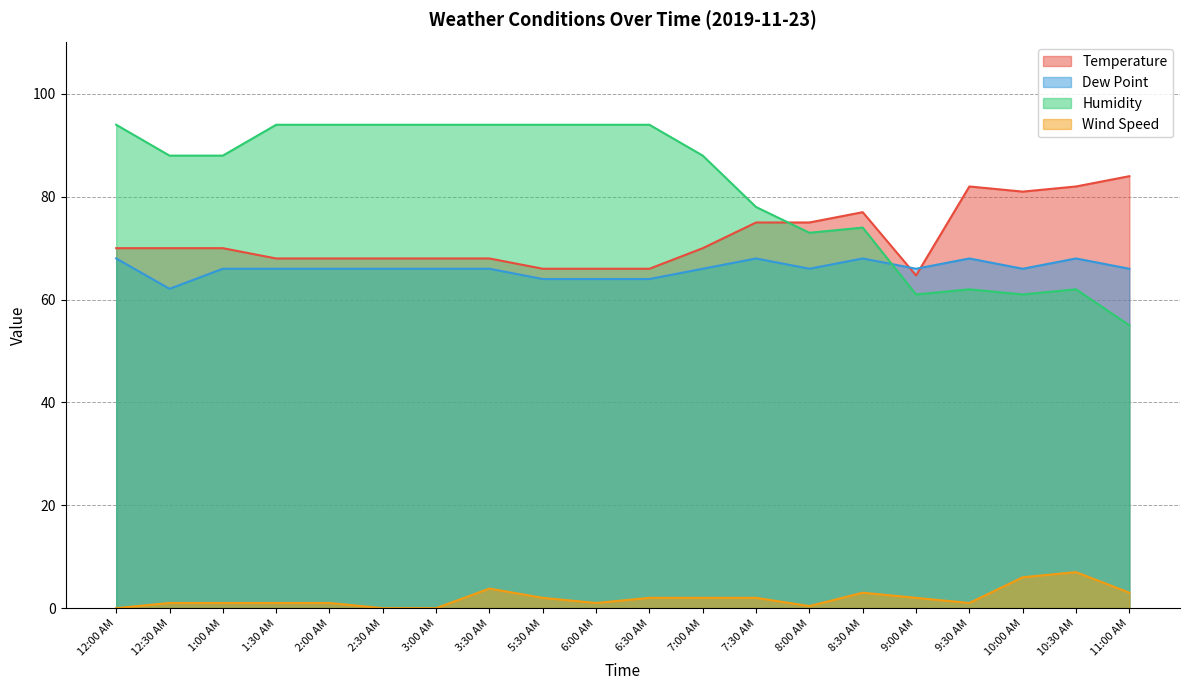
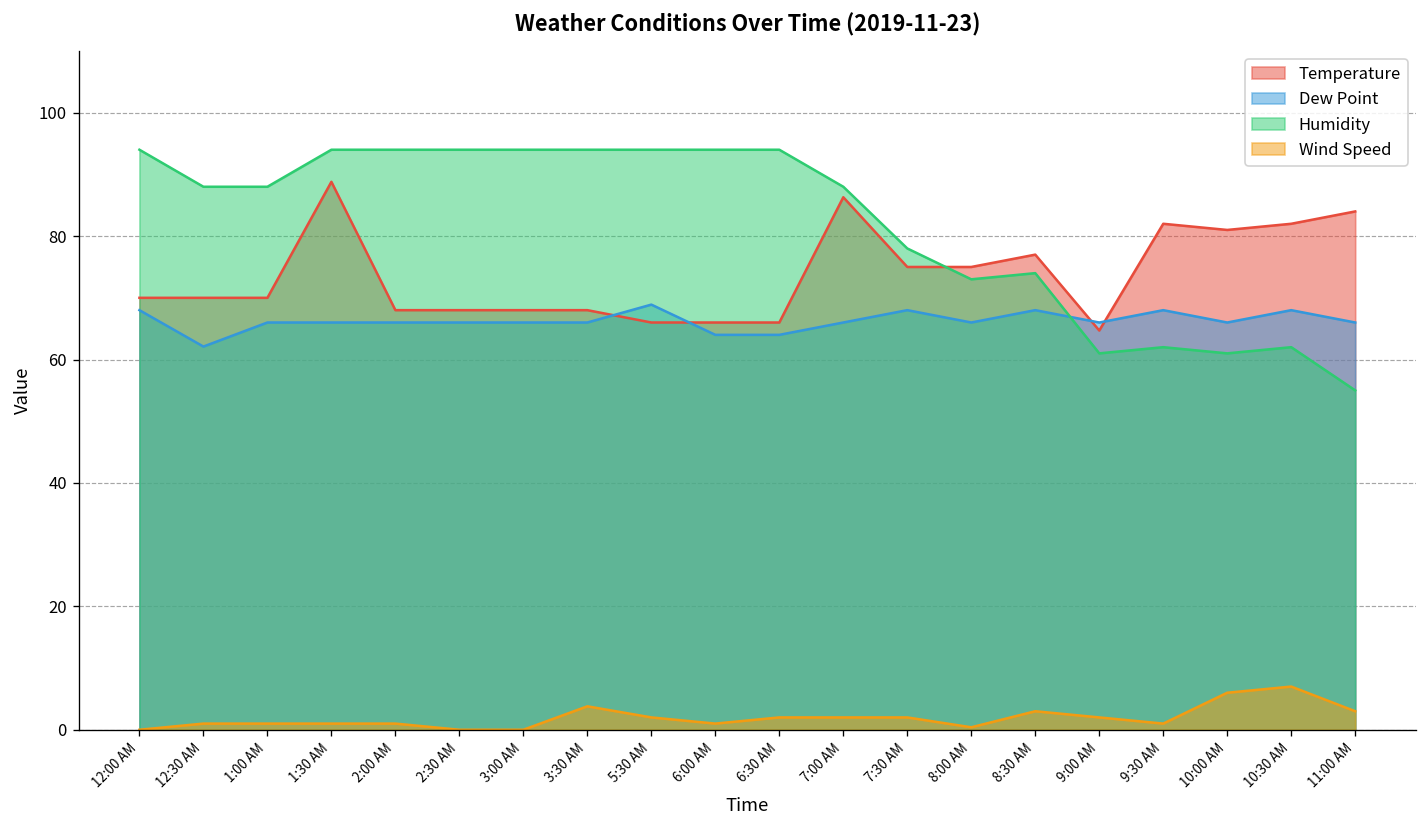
Temperature, 1:30 AM: 68 -> 89
Dew Point, 5:30 AM: 64 -> 69
Temperature, 7:00 AM: 70 -> 86
